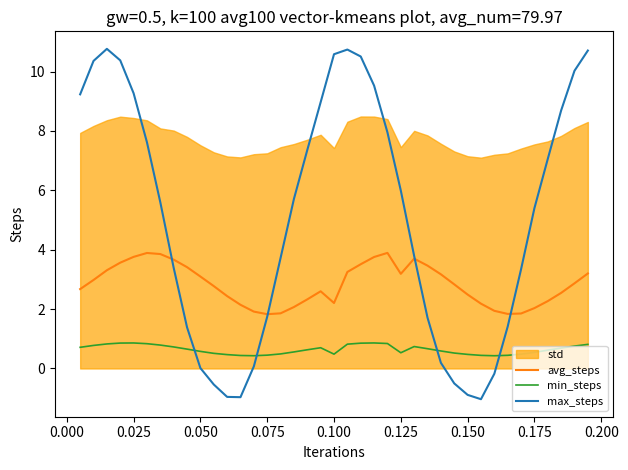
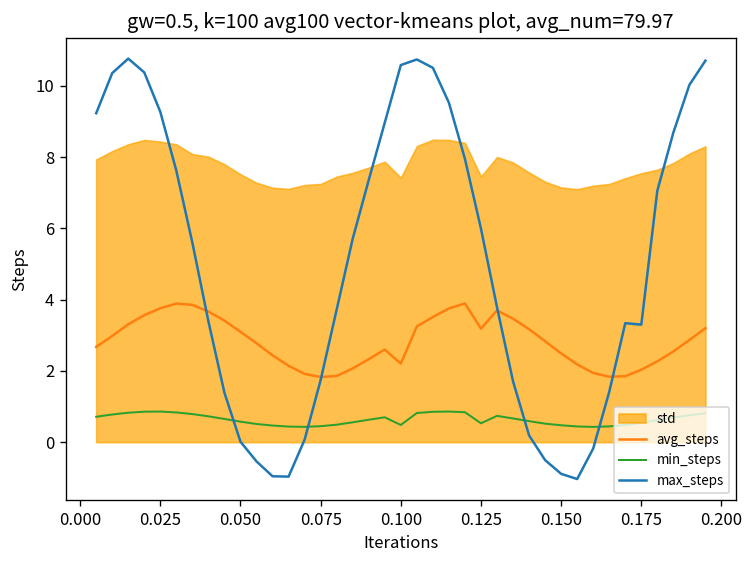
max_steps, 0.175: 5.4 -> 3.3
